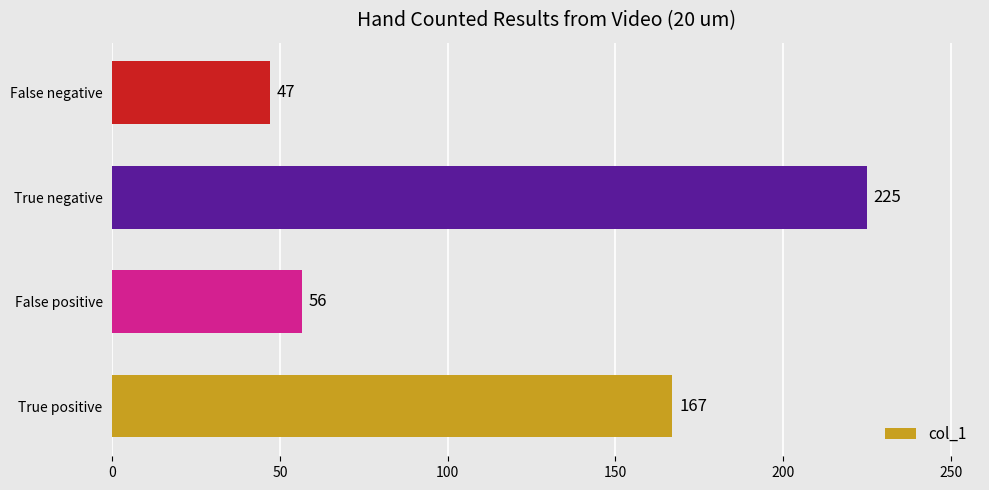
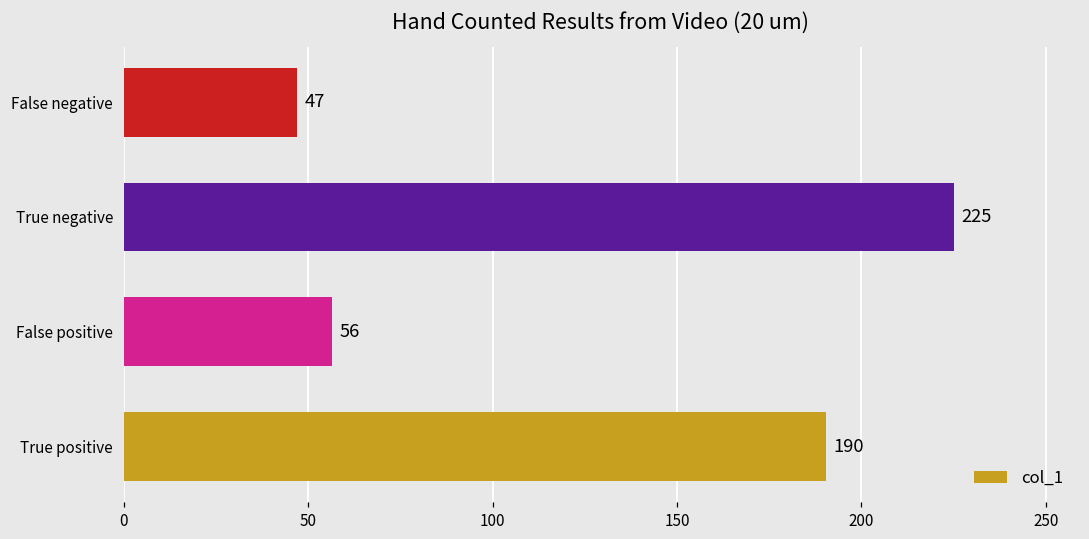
True positive: 167 -> 190
